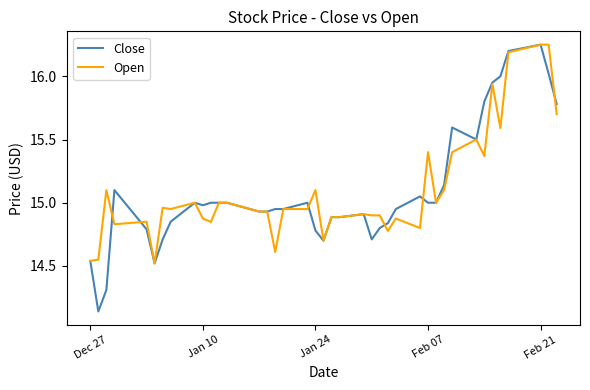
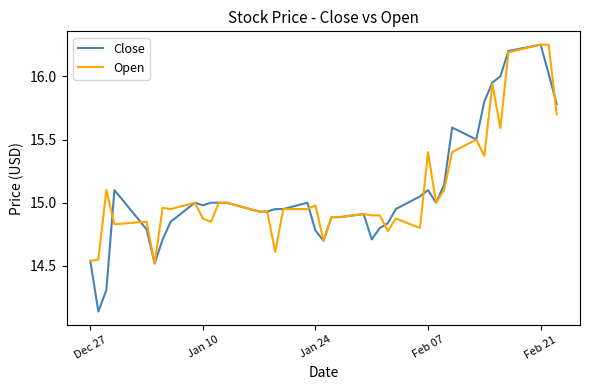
Open, Jan 24: 15.10 -> 14.98
Close, Feb 07: 15.0 -> 15.1
